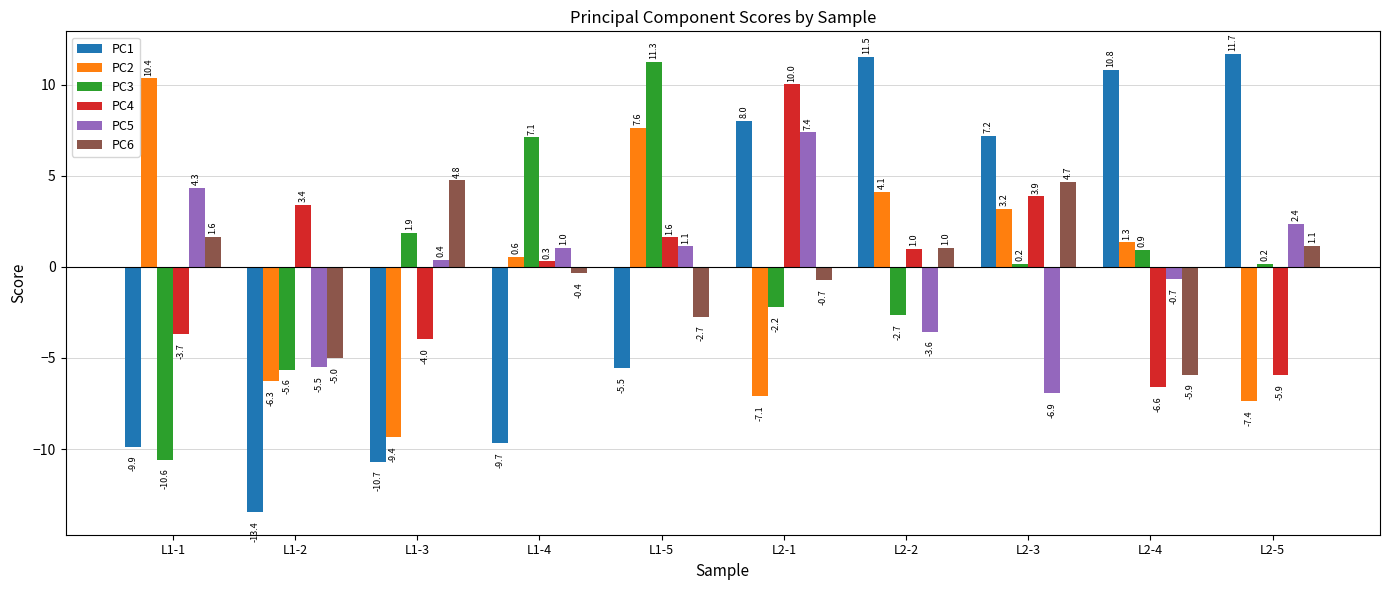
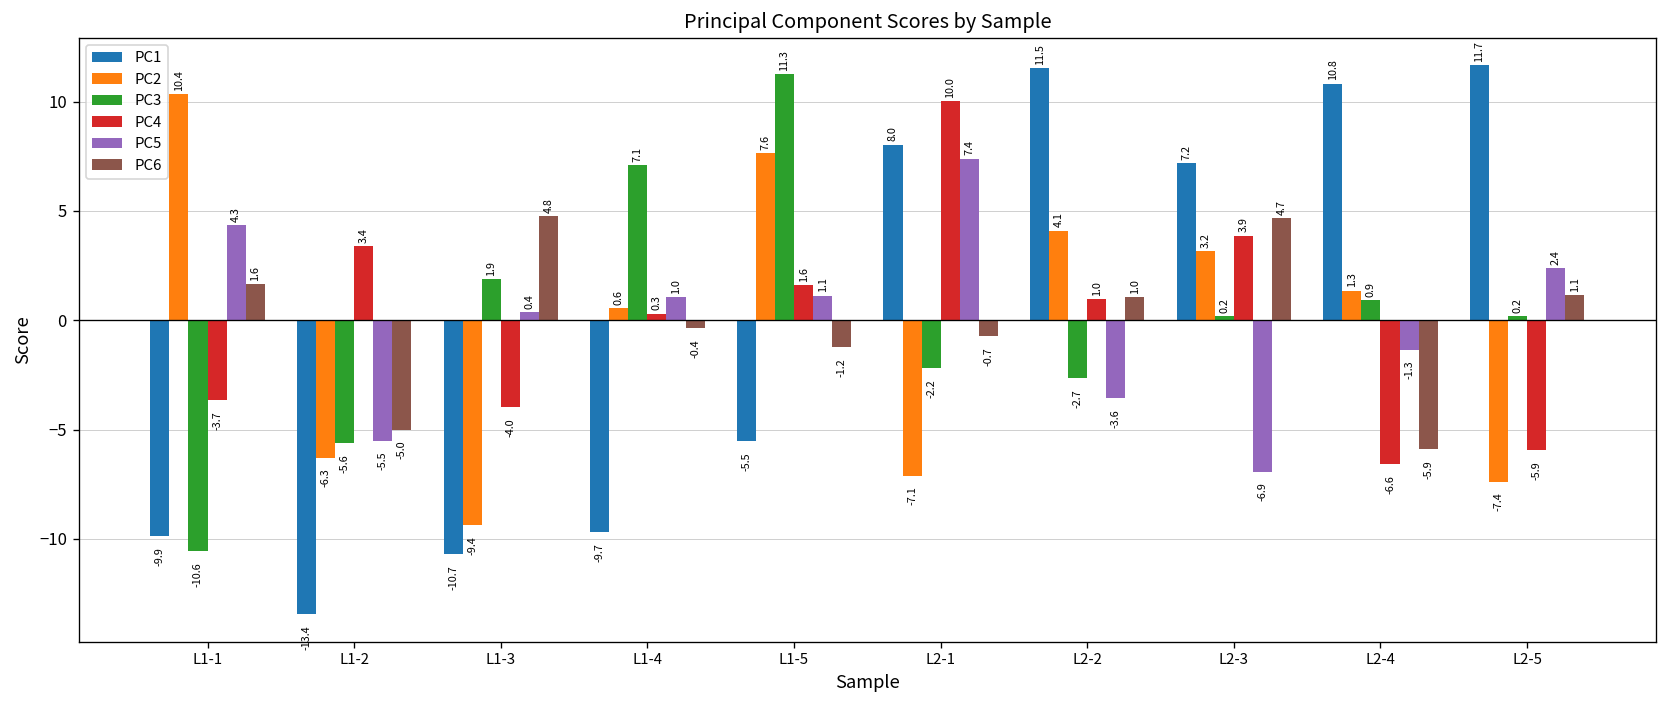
PC6, L1-5: -2.7 -> -1.2
PC5, L2-4: -0.7 -> -1.3
